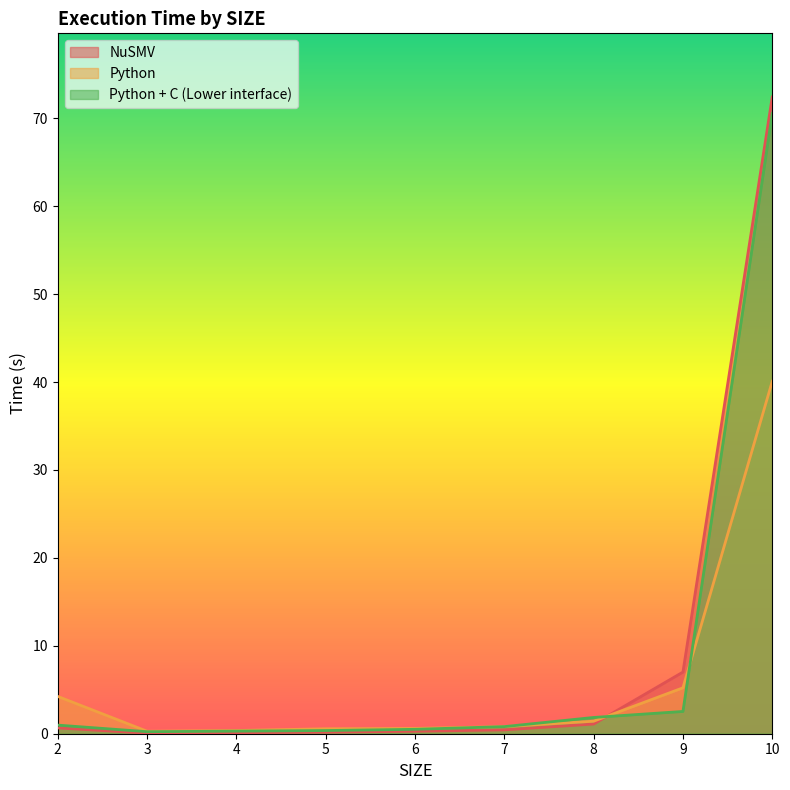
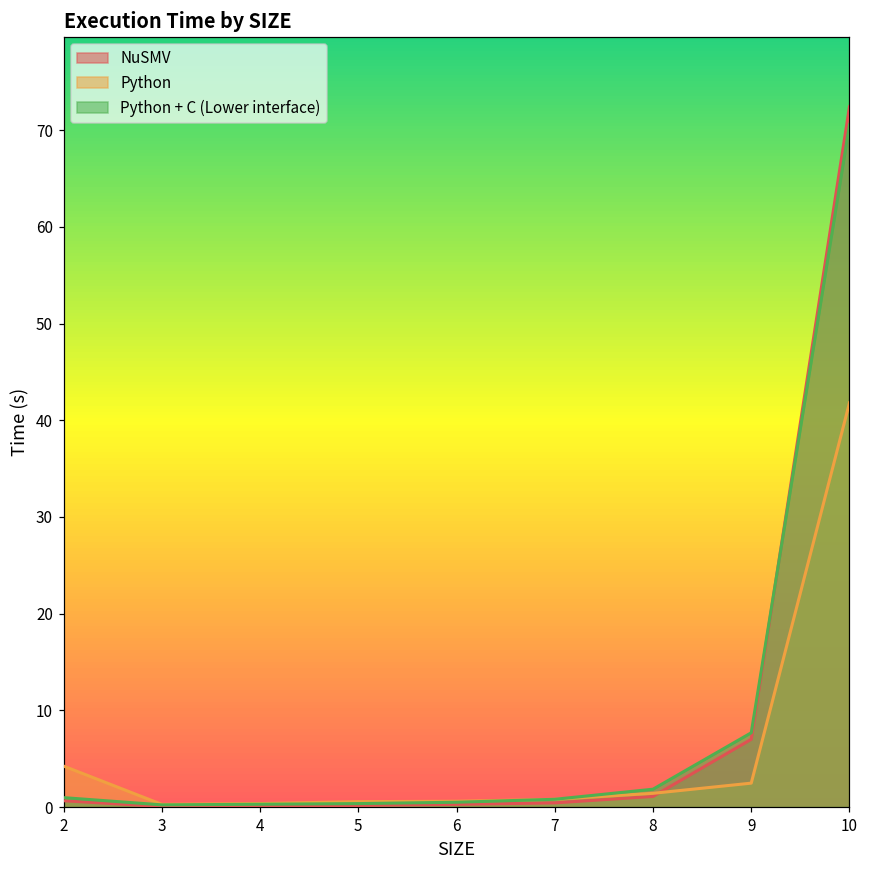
Python, 9: 5 -> 2
Python + C (Lower interface), 9: 3 -> 8
Python, 10: 40 -> 42
